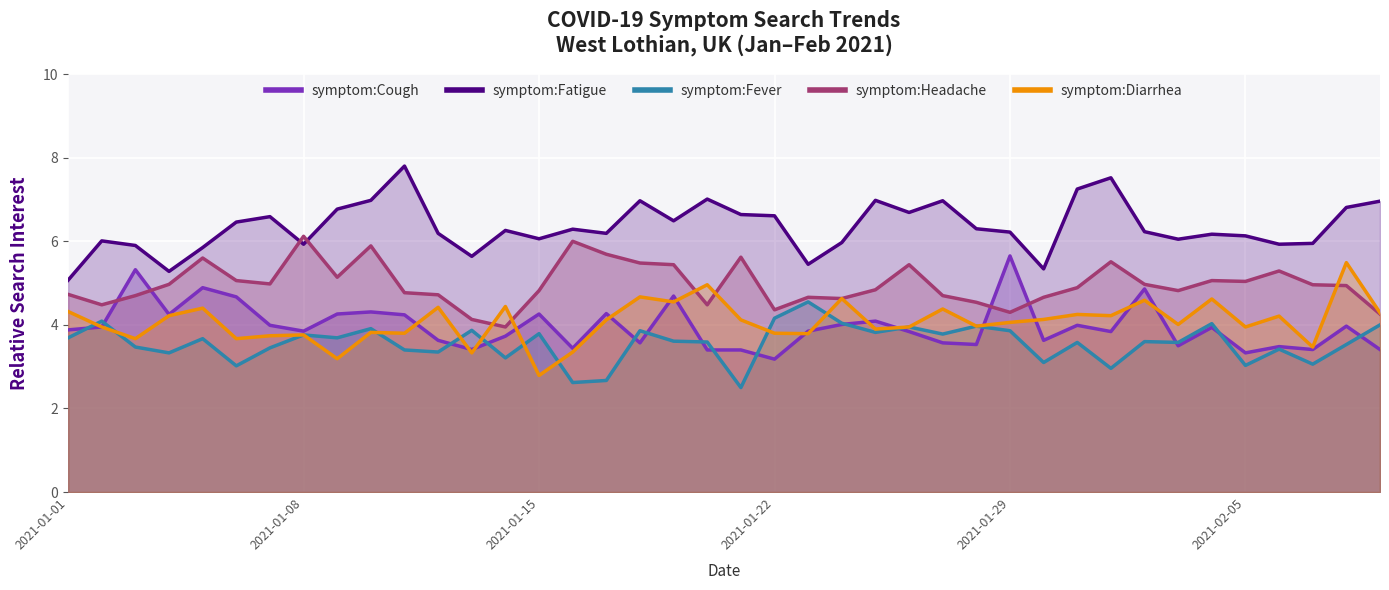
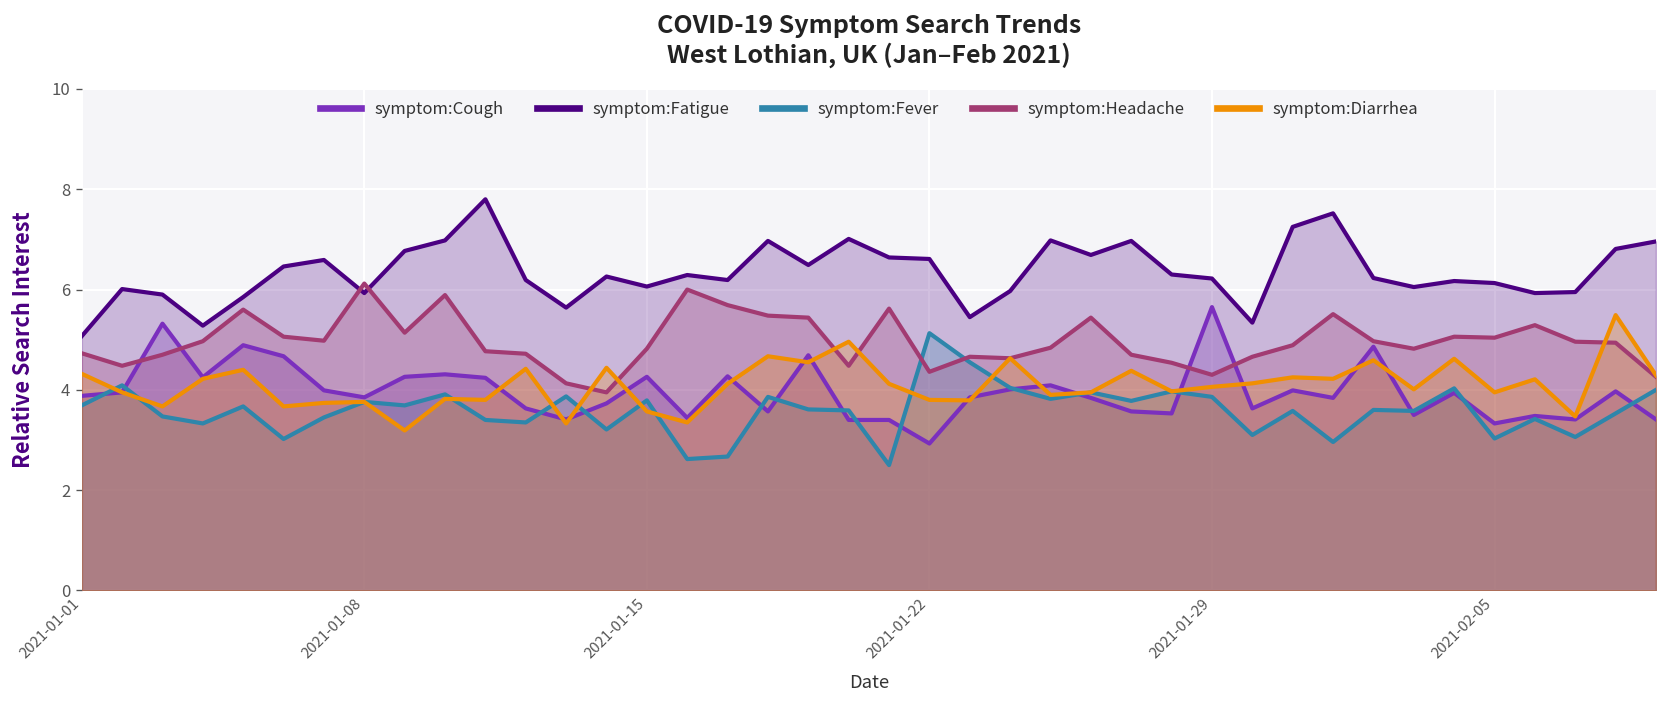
symptom:Diarrhea, 2021-01-15: 2.8 -> 3.6
symptom:Cough, 2021-01-22: 3.2 -> 2.9
symptom:Fever, 2021-01-22: 4.2 -> 5.1
